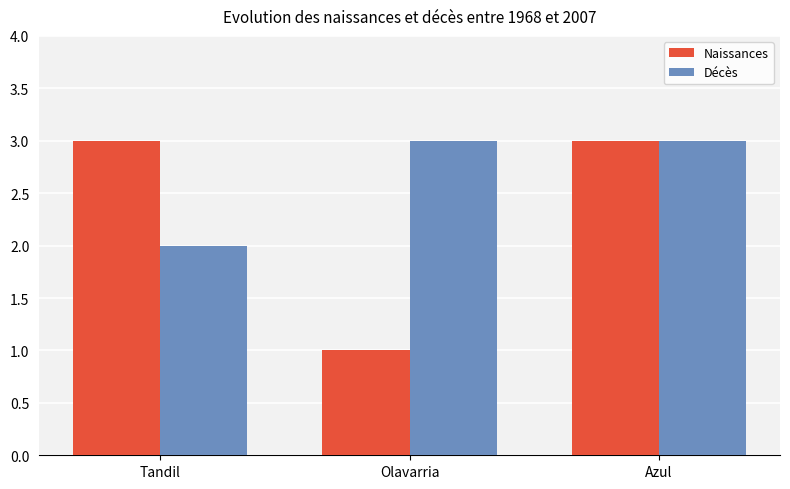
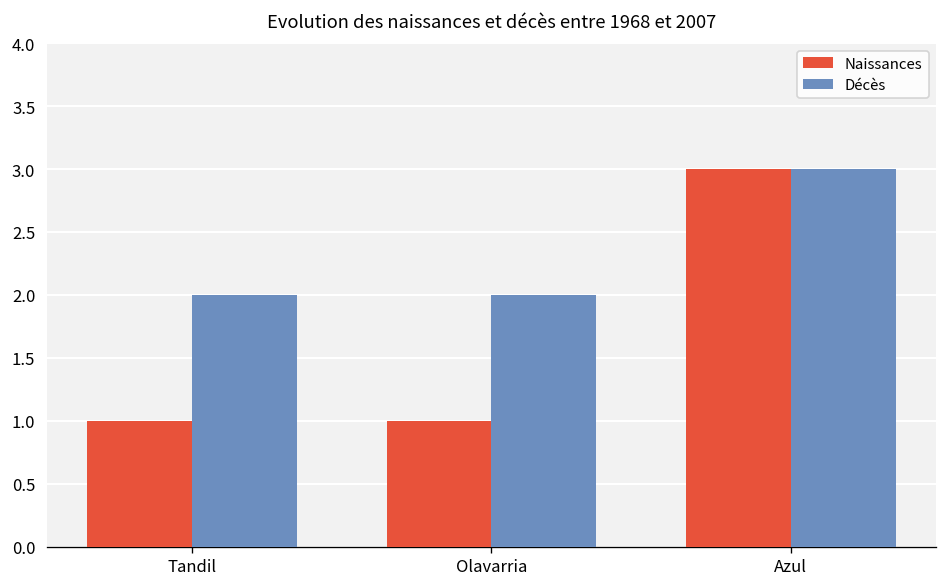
Naissances, Tandil: 3 -> 1
Décès, Olavarria: 3 -> 2
